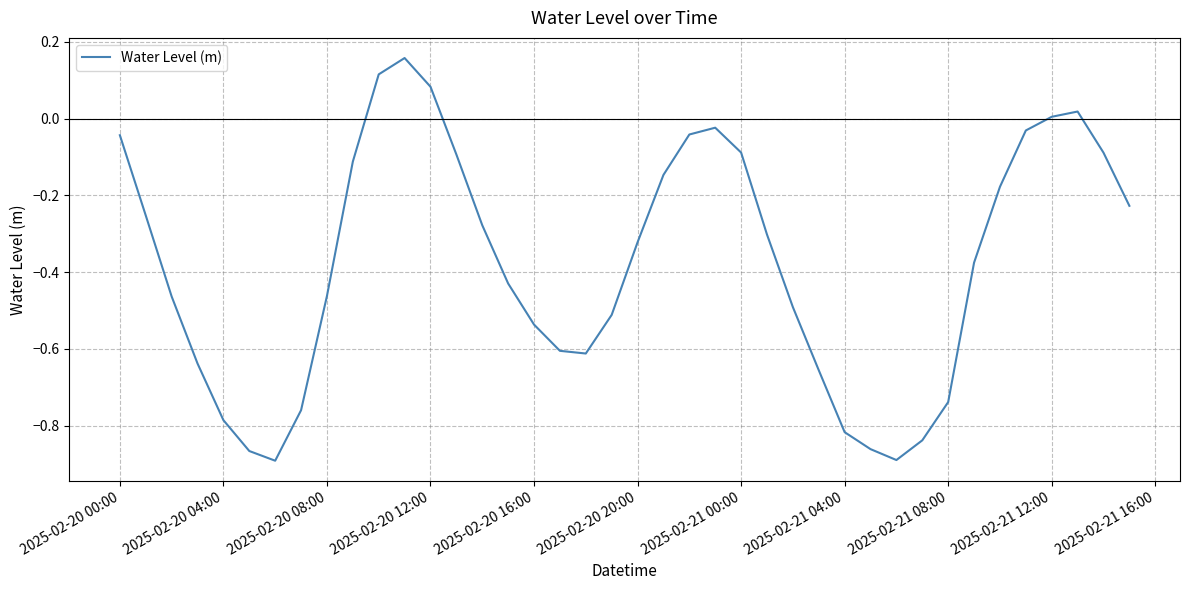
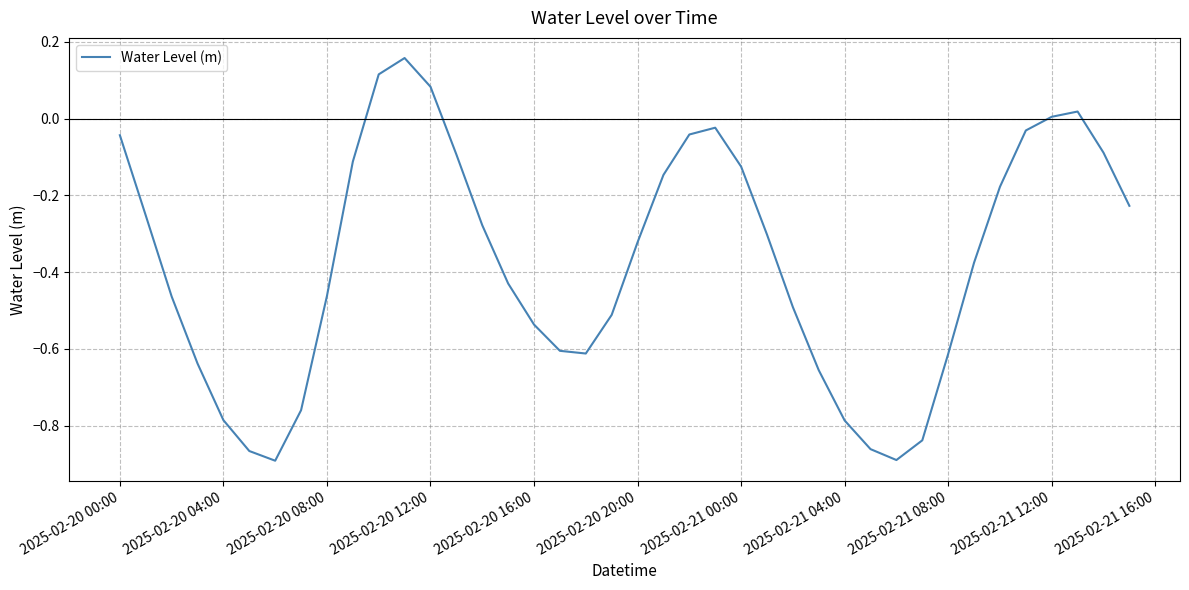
2025-02-21 00:00: -0.09 -> -0.13
2025-02-21 04:00: -0.82 -> -0.79
2025-02-21 08:00: -0.74 -> -0.61
